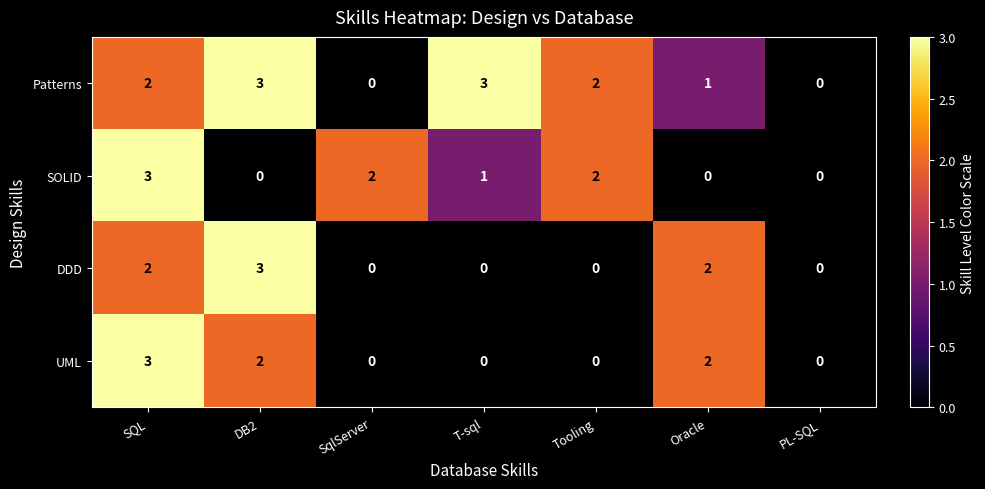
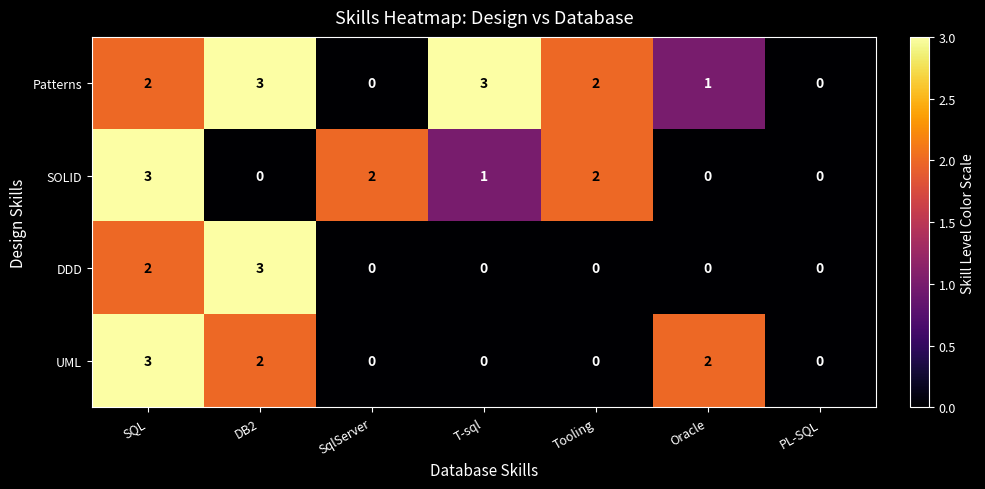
DDD, Oracle: 2 -> 0
